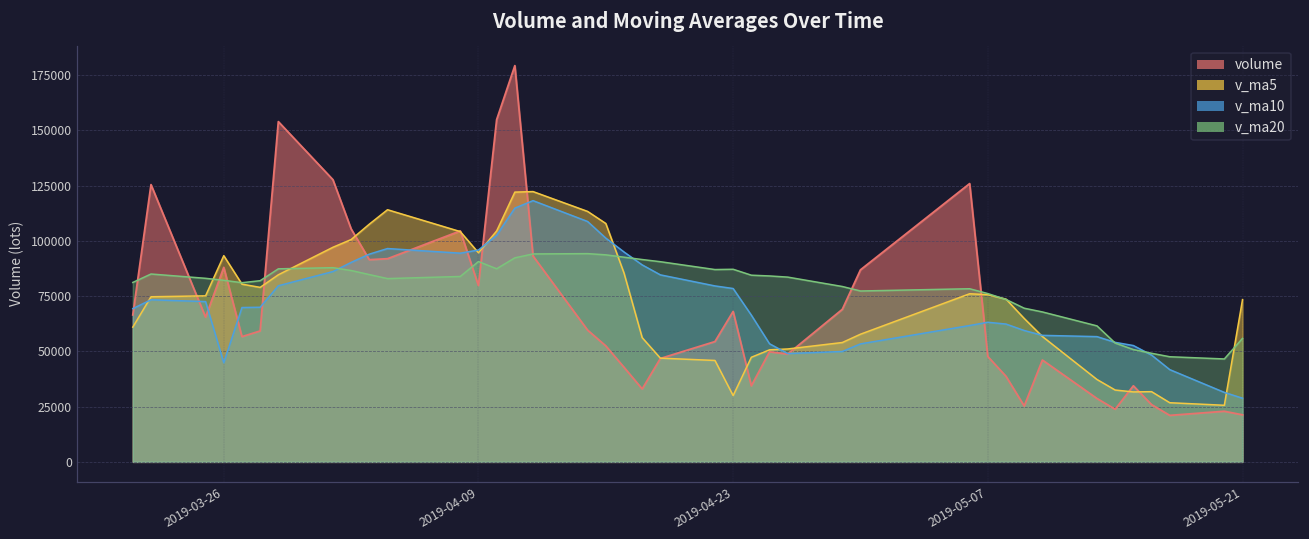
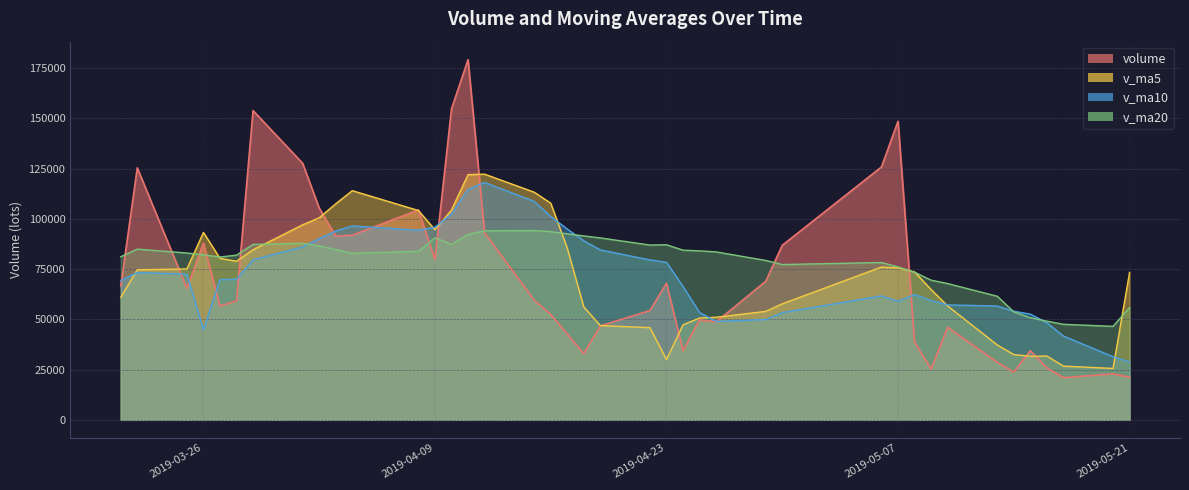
volume, 2019-05-07: 48000 -> 149000
v_ma10, 2019-05-07: 63000 -> 59000
